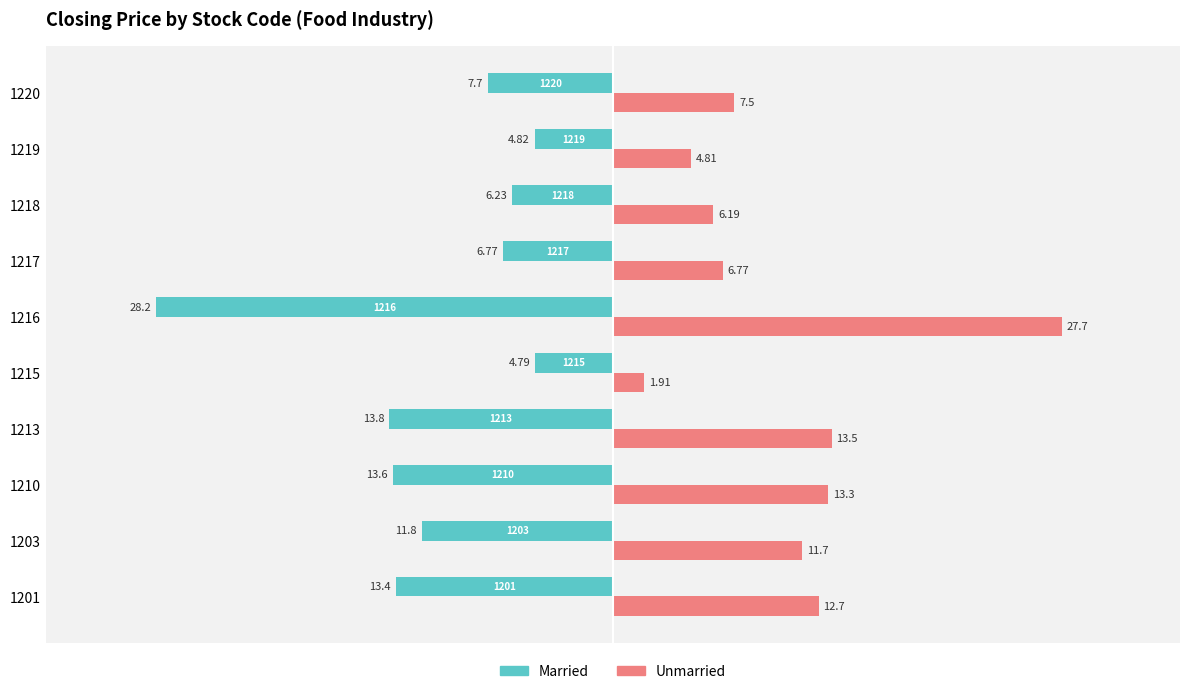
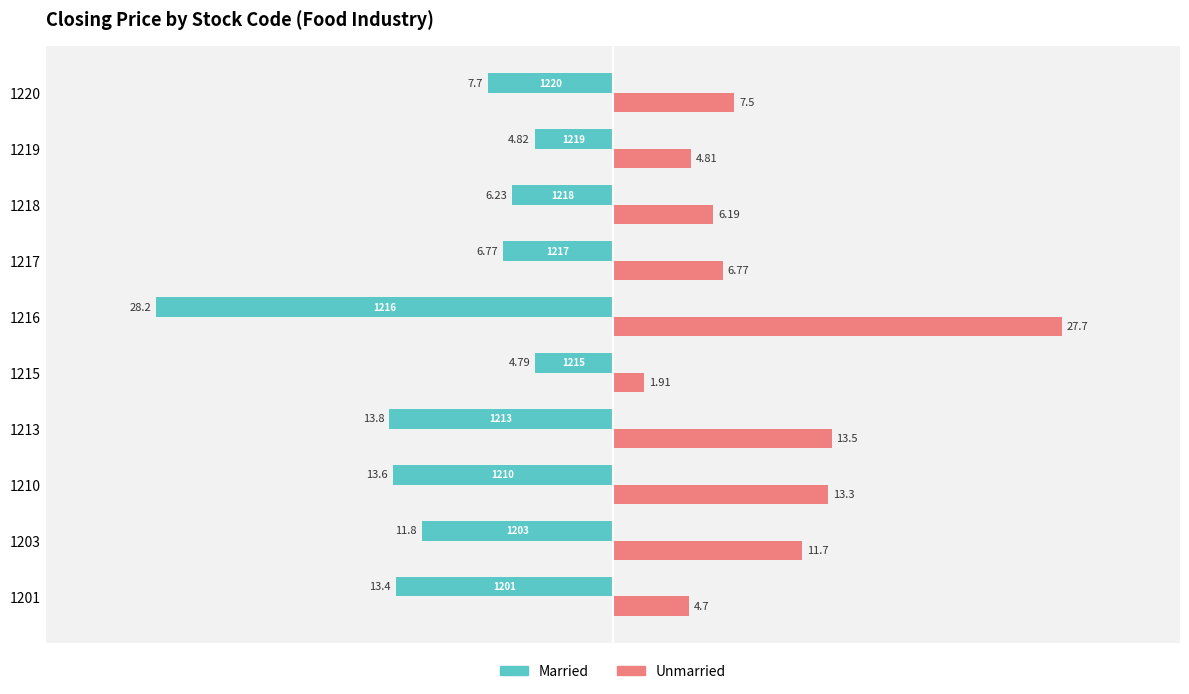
Unmarried, 1201: 12.7 -> 4.7
